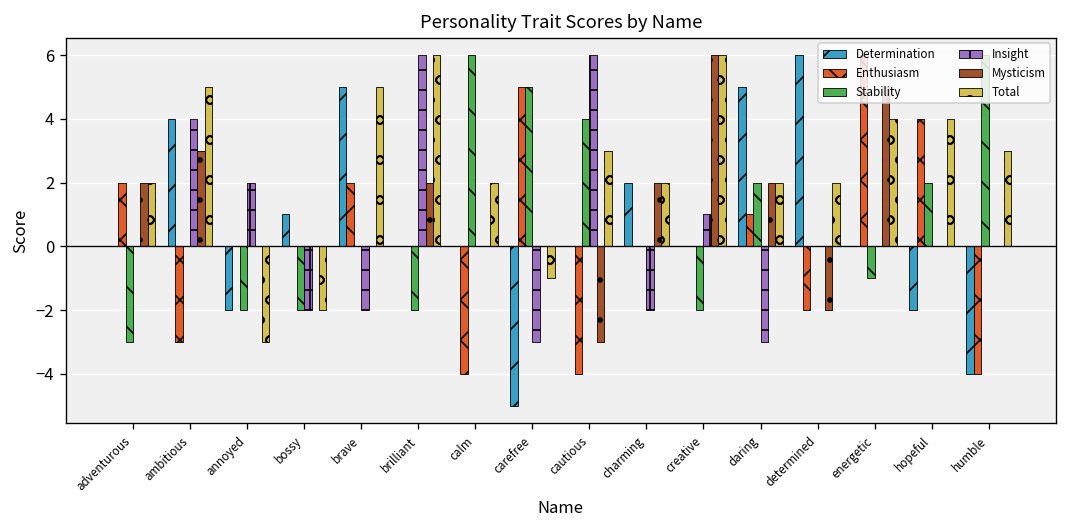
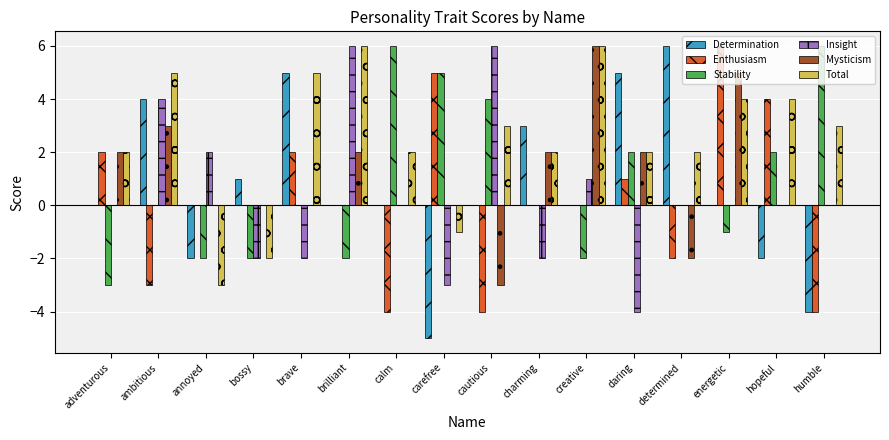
Determination, charming: 2 -> 3
Insight, daring: -3 -> -4
